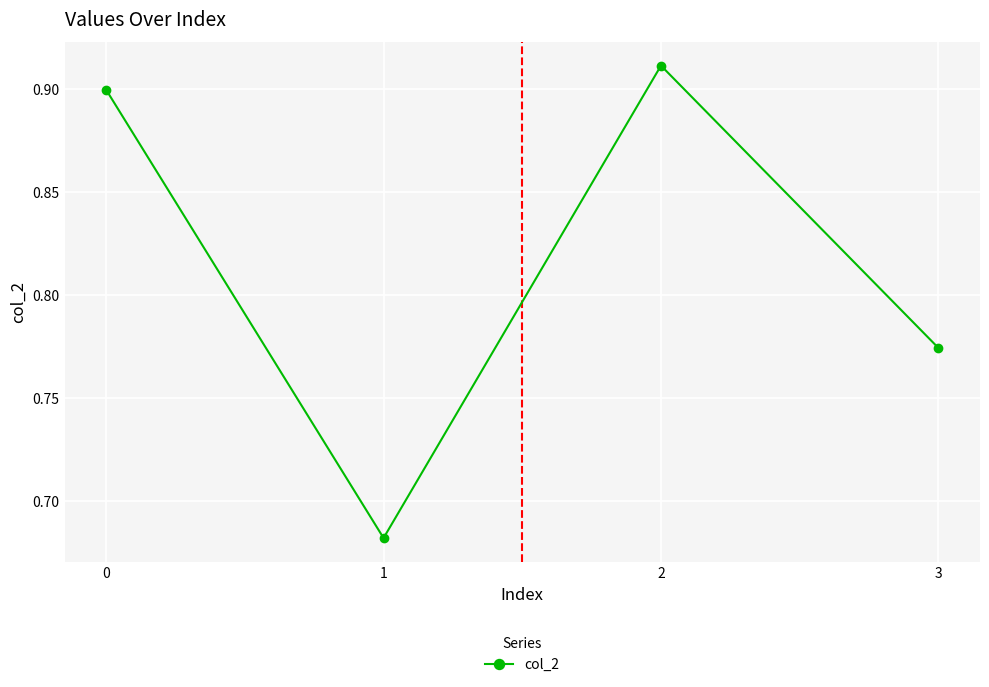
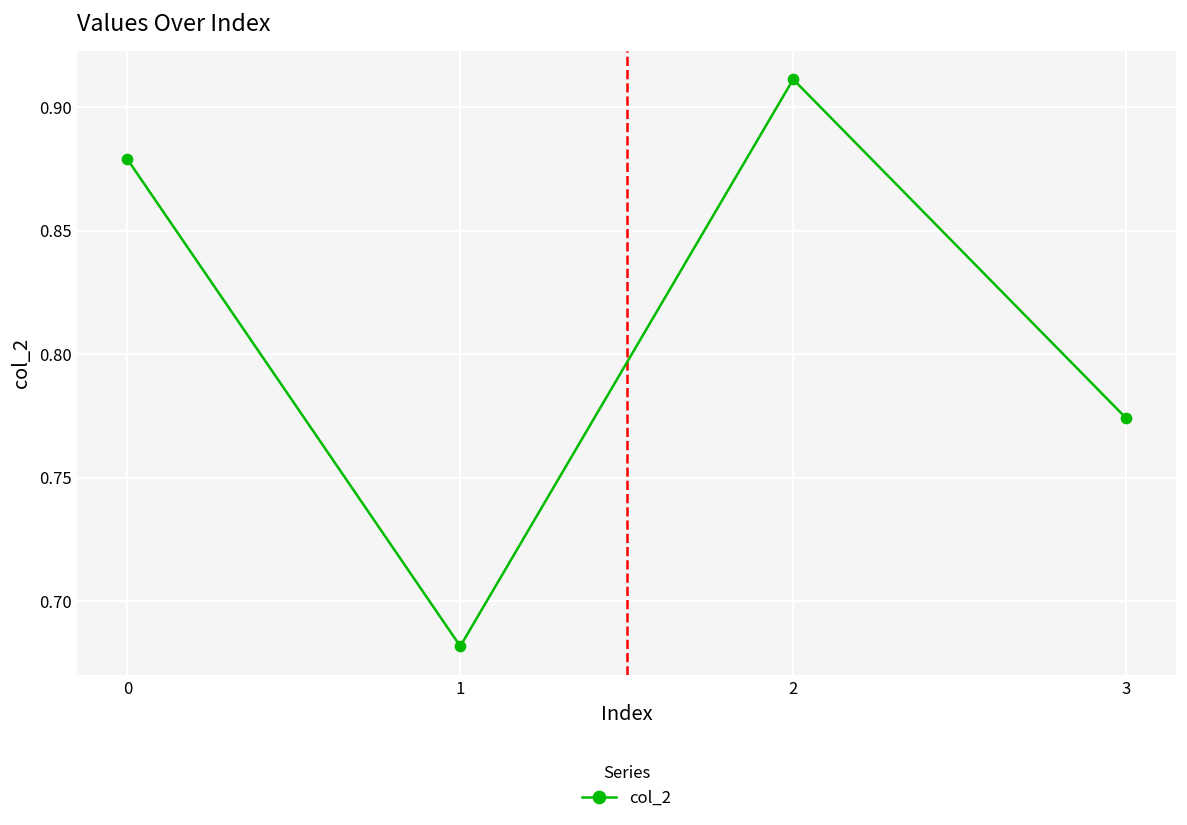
0: 0.899 -> 0.879
